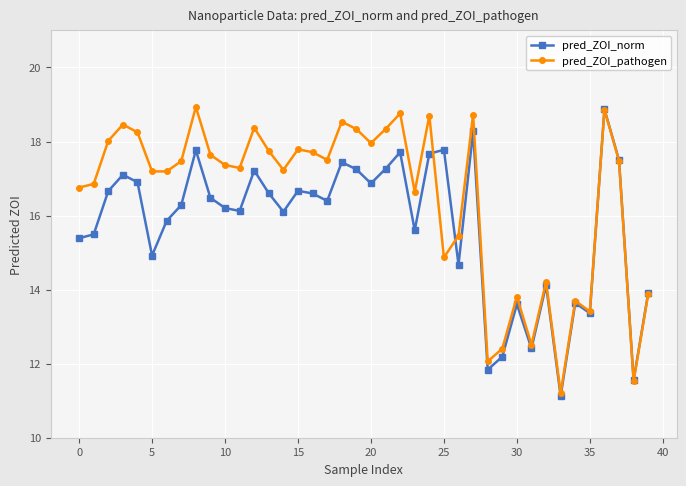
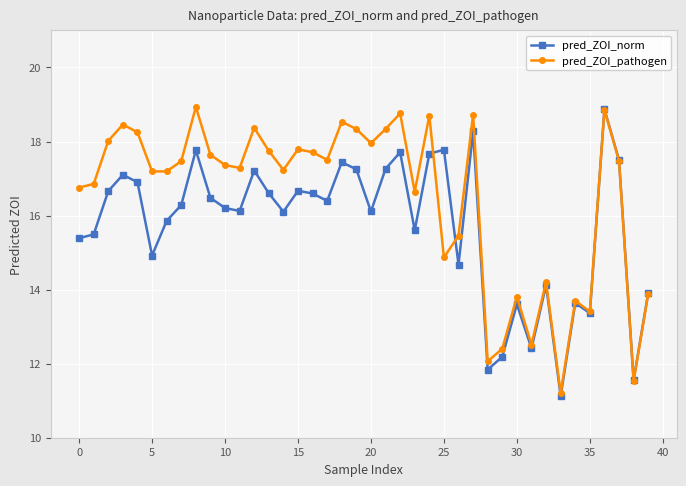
pred_ZOI_norm, 20: 16.9 -> 16.1
